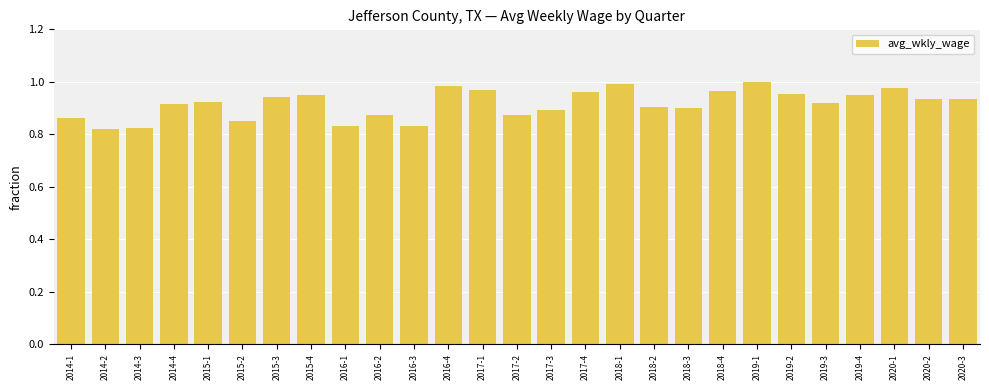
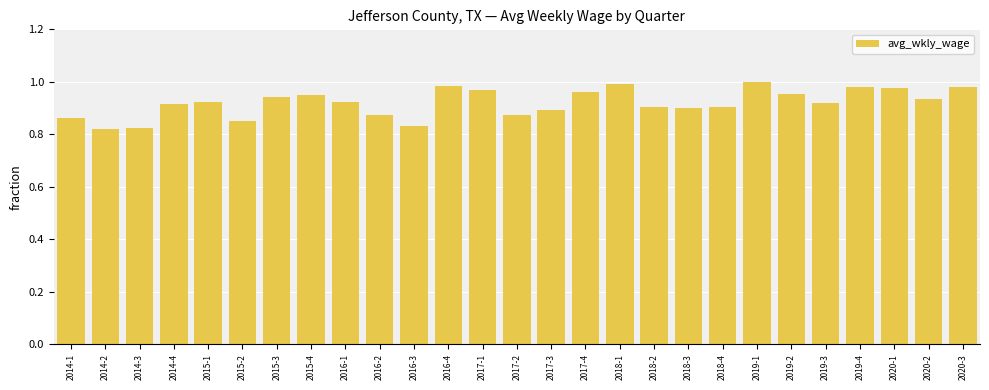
2016-1: 0.83 -> 0.92
2018-4: 0.97 -> 0.90
2019-4: 0.95 -> 0.98
2020-3: 0.93 -> 0.98
